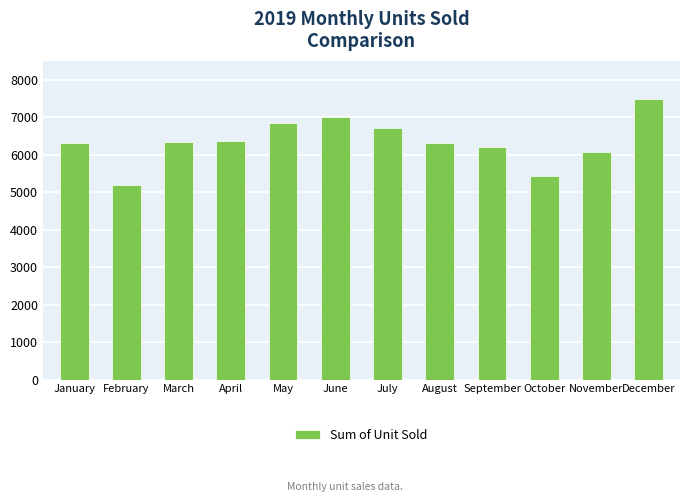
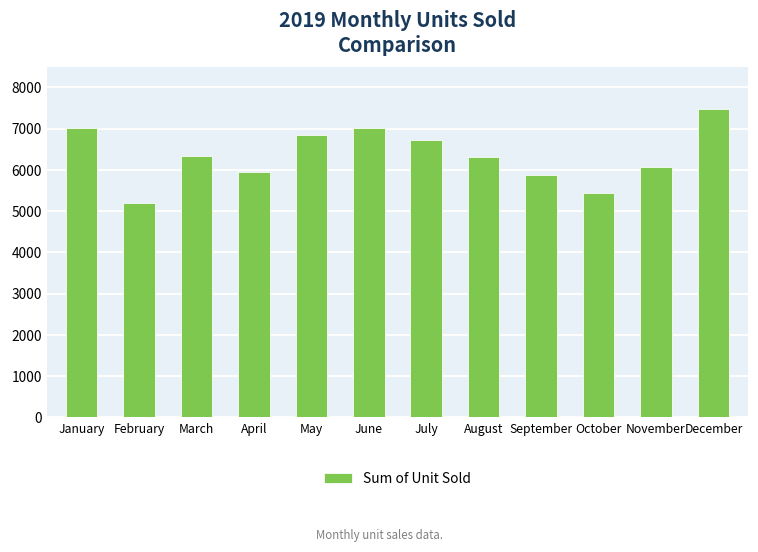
January: 6300 -> 7000
April: 6400 -> 6000
September: 6200 -> 5900
